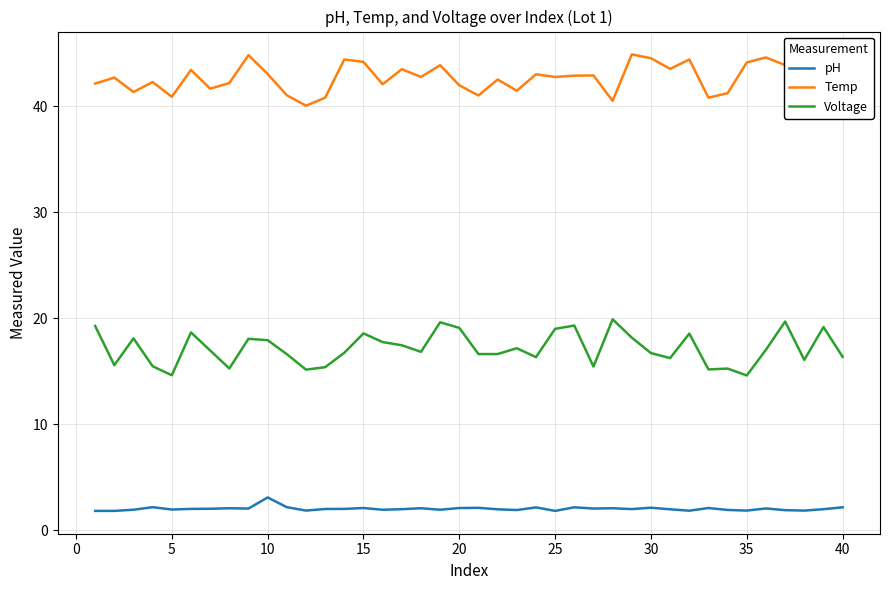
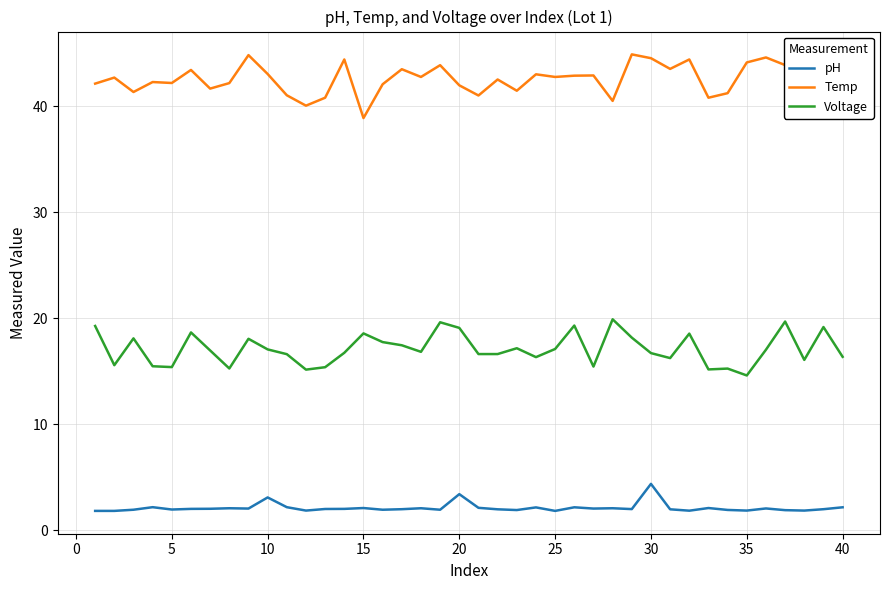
Temp, 5: 40.9 -> 42.2
Voltage, 5: 14.6 -> 15.4
Voltage, 10: 17.9 -> 17.1
Temp, 15: 44.2 -> 38.9
pH, 20: 2.1 -> 3.4
Voltage, 25: 19.0 -> 17.1
pH, 30: 2.1 -> 4.4
